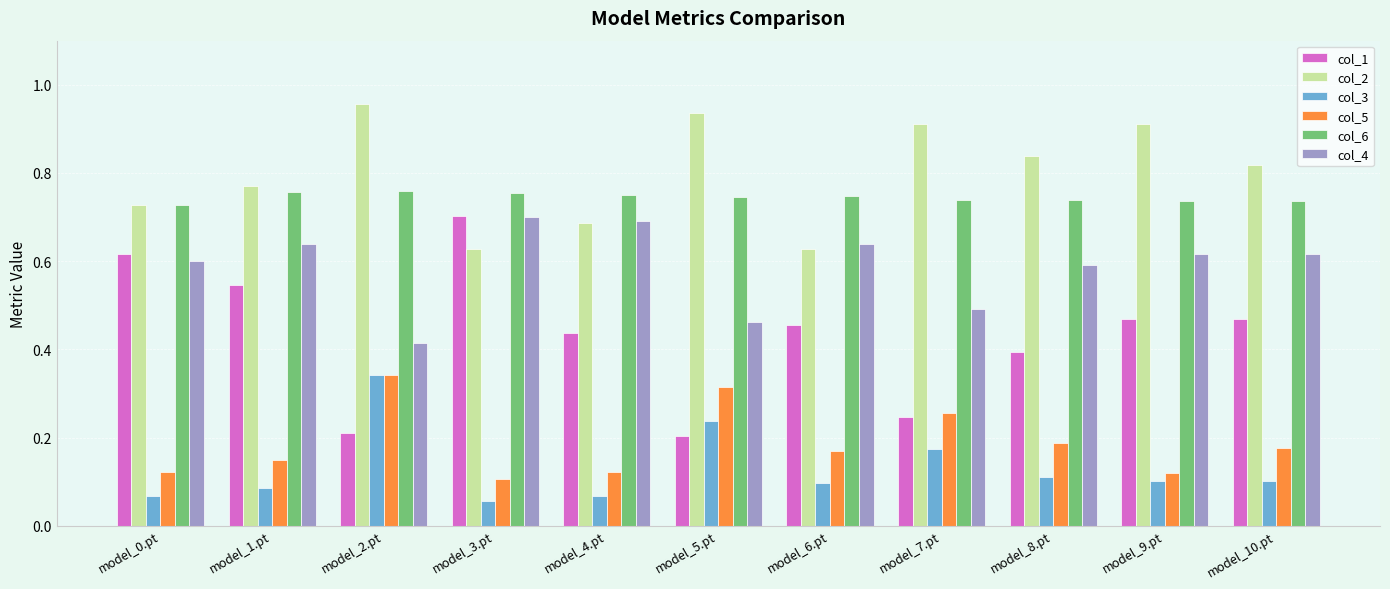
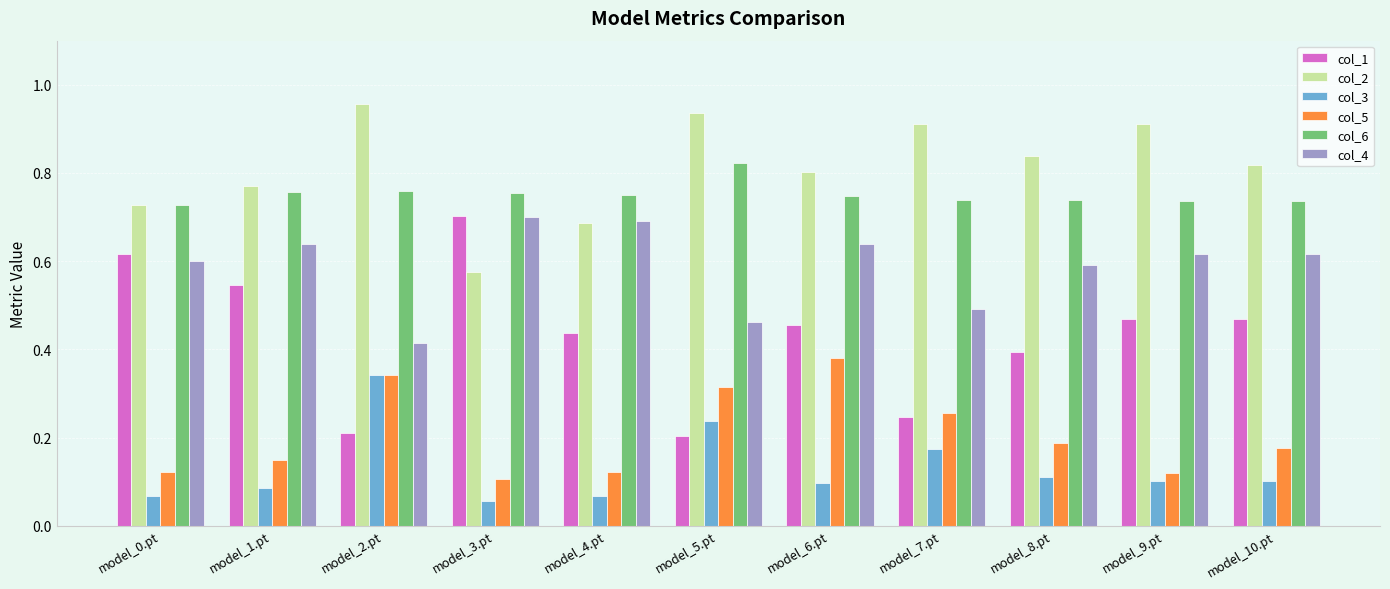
col_2, model_3.pt: 0.63 -> 0.58
col_6, model_5.pt: 0.74 -> 0.82
col_2, model_6.pt: 0.63 -> 0.80
col_5, model_6.pt: 0.17 -> 0.38
